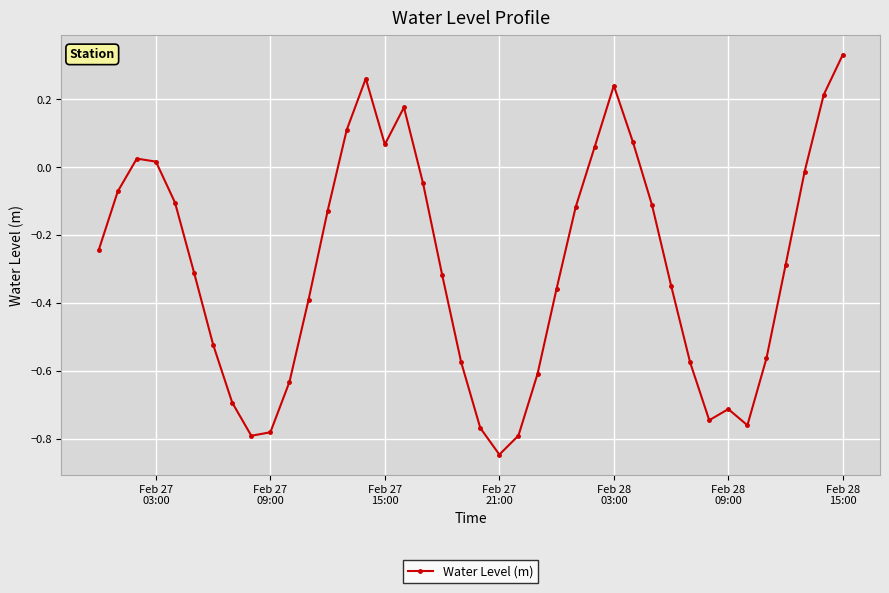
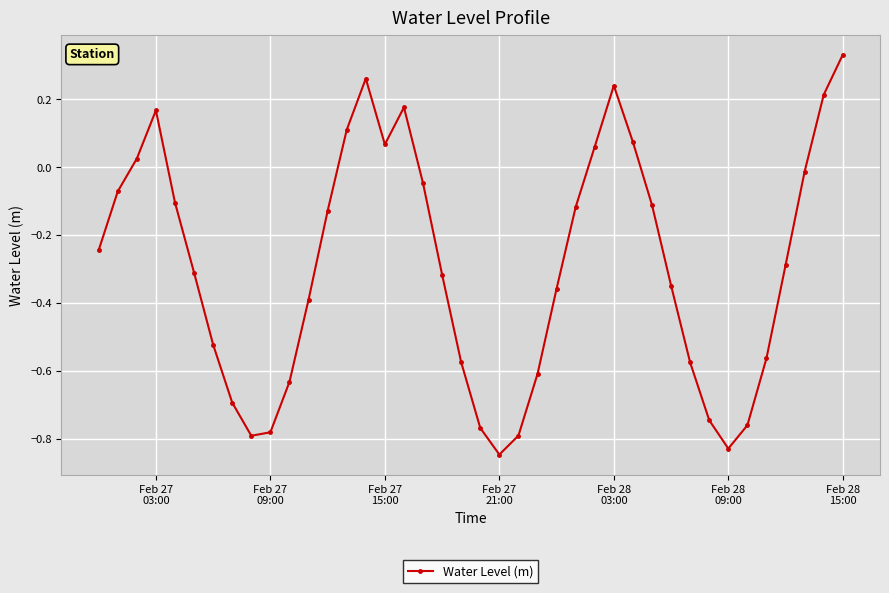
Feb 27 03:00: 0.02 -> 0.17
Feb 28 09:00: -0.71 -> -0.83
